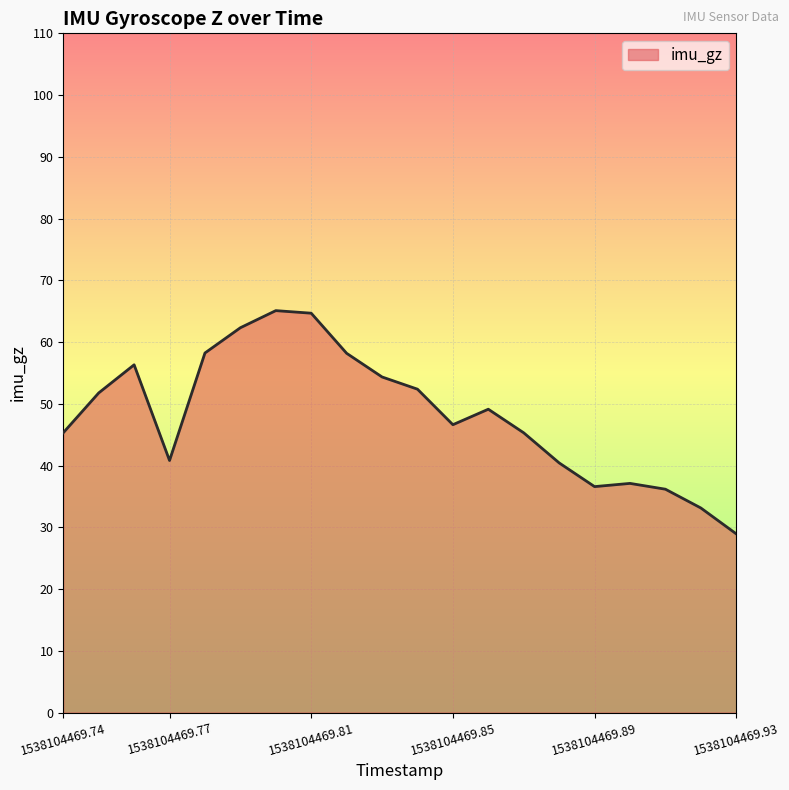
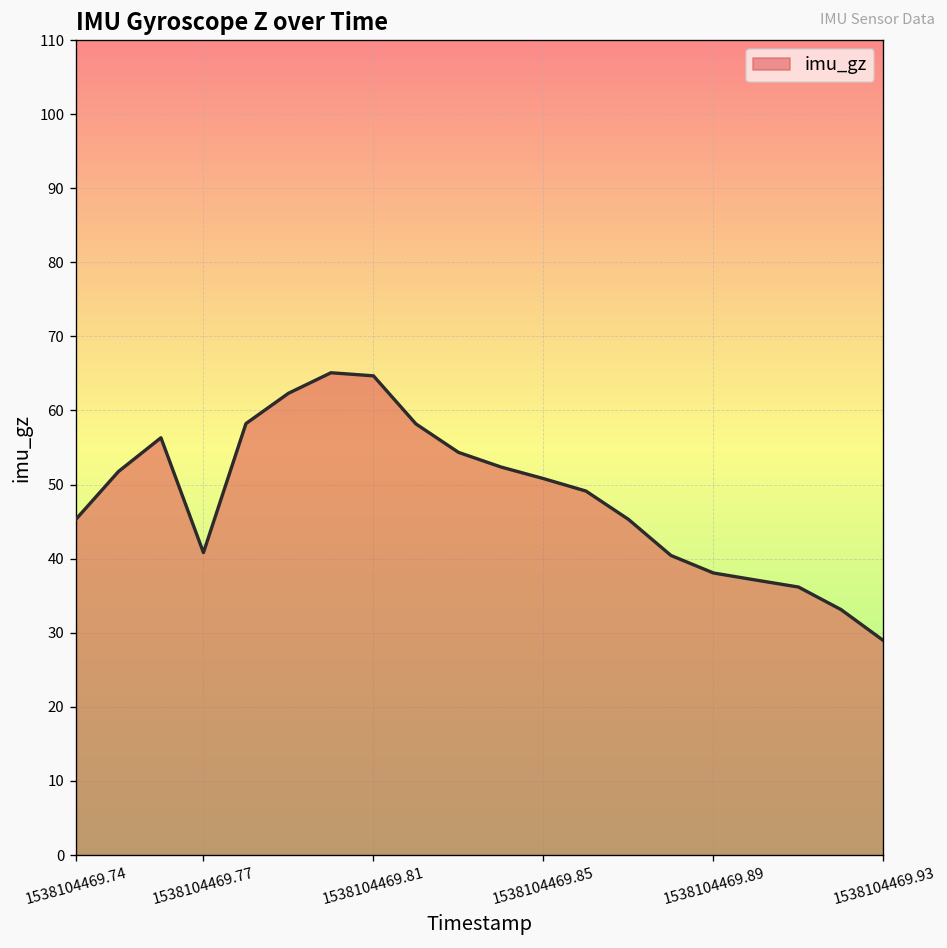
1538104469.85: 47 -> 51
1538104469.89: 37 -> 38
